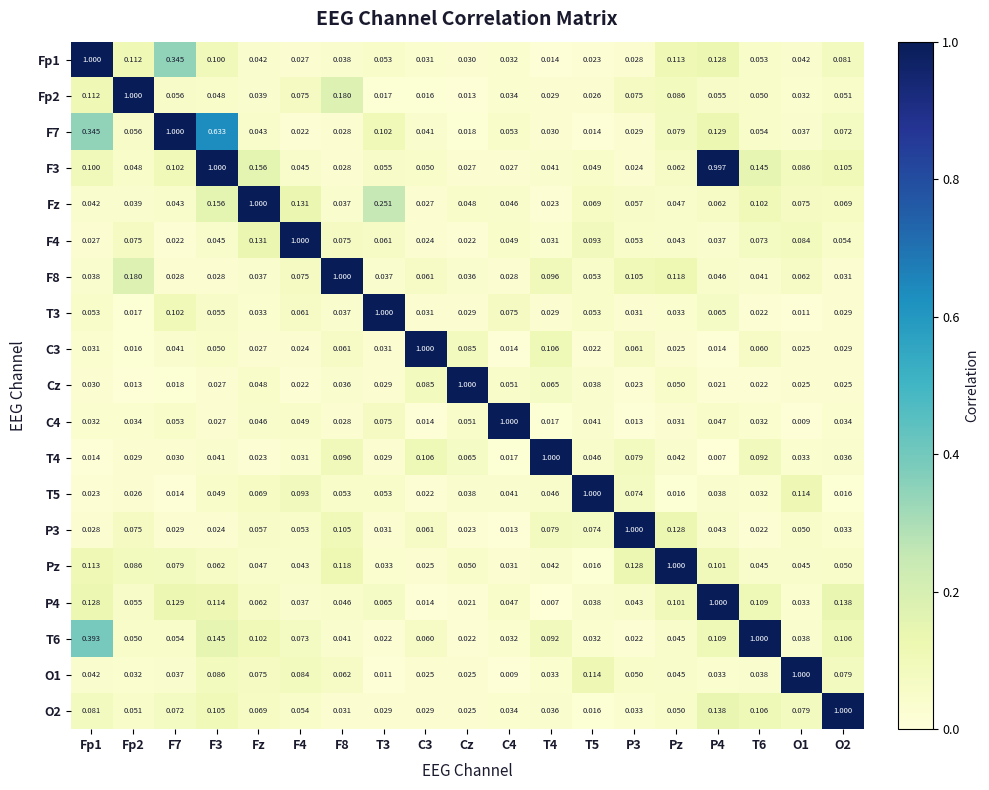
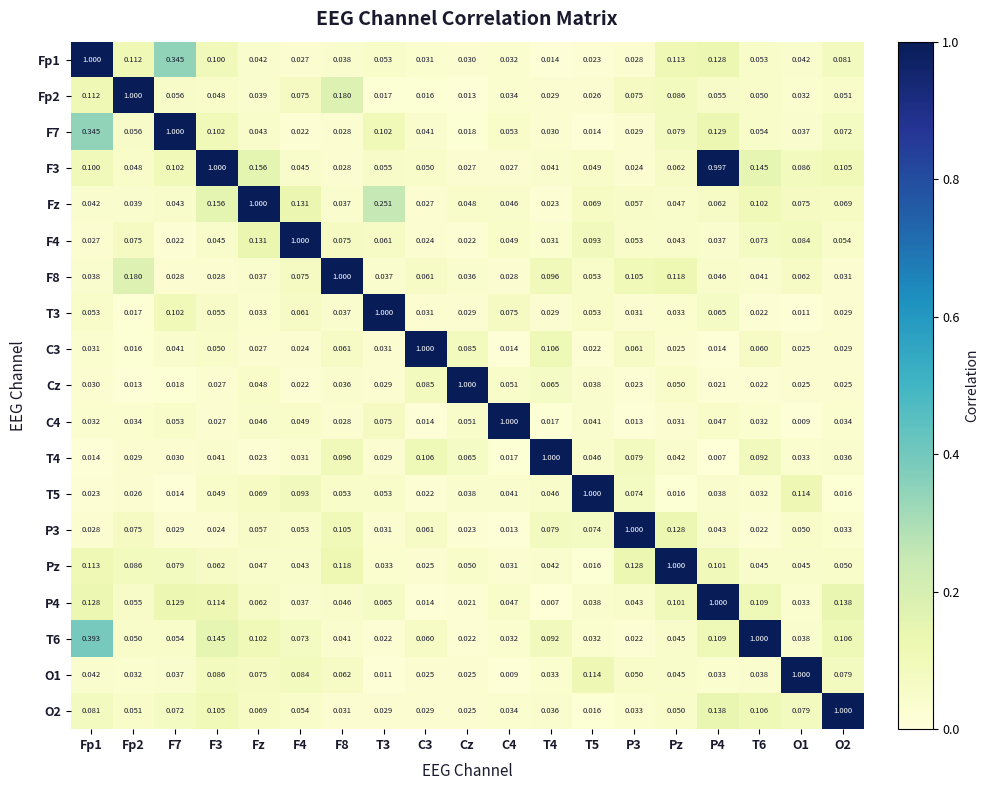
F7, F3: 0.633 -> 0.102
